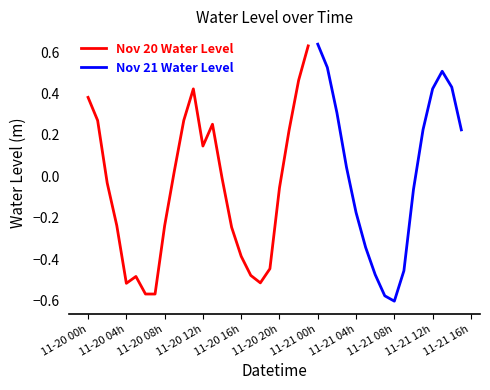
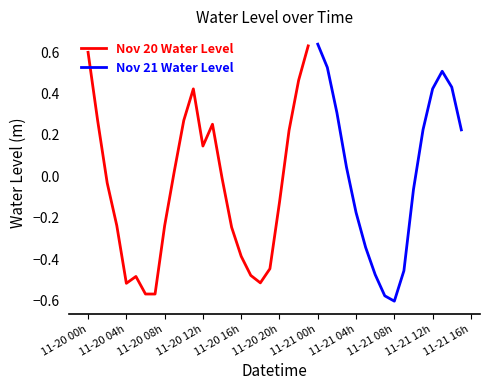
Nov 20 Water Level, 11-20 00h: 0.38 -> 0.60
Nov 20 Water Level, 11-20 20h: -0.06 -> -0.13
